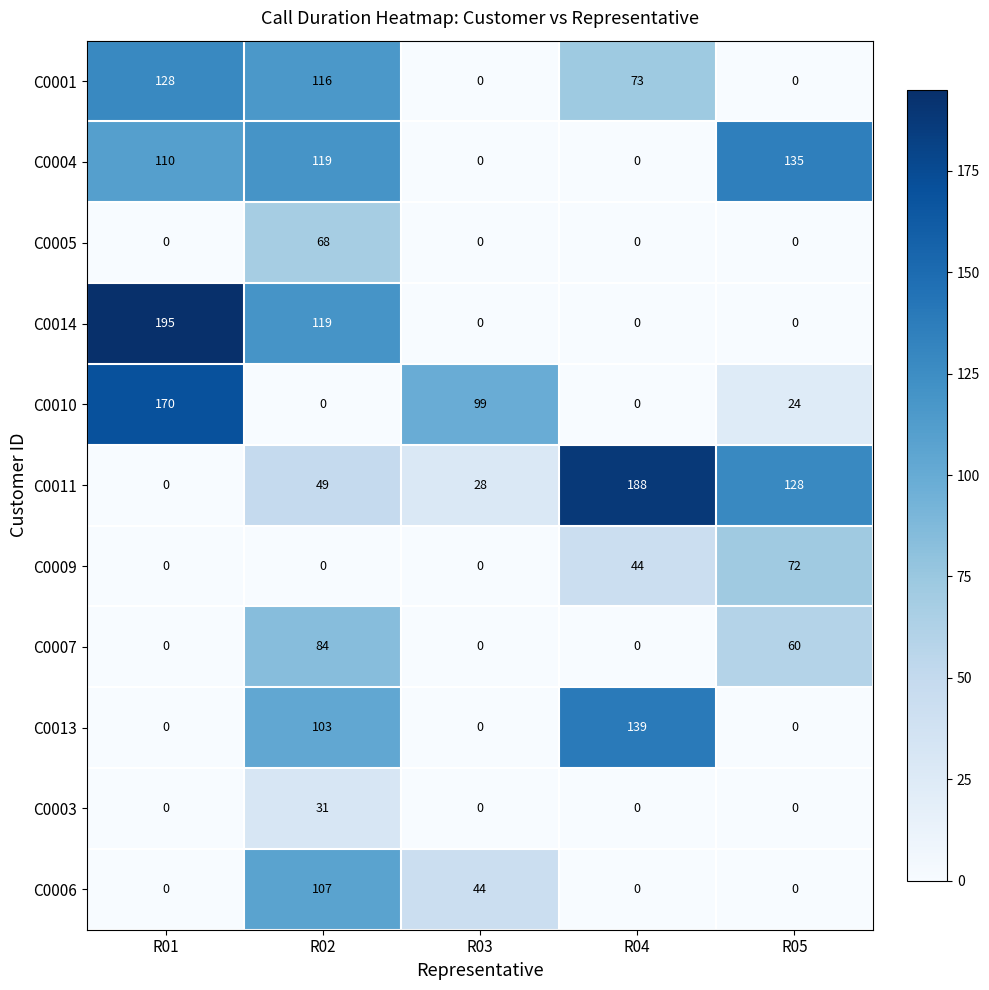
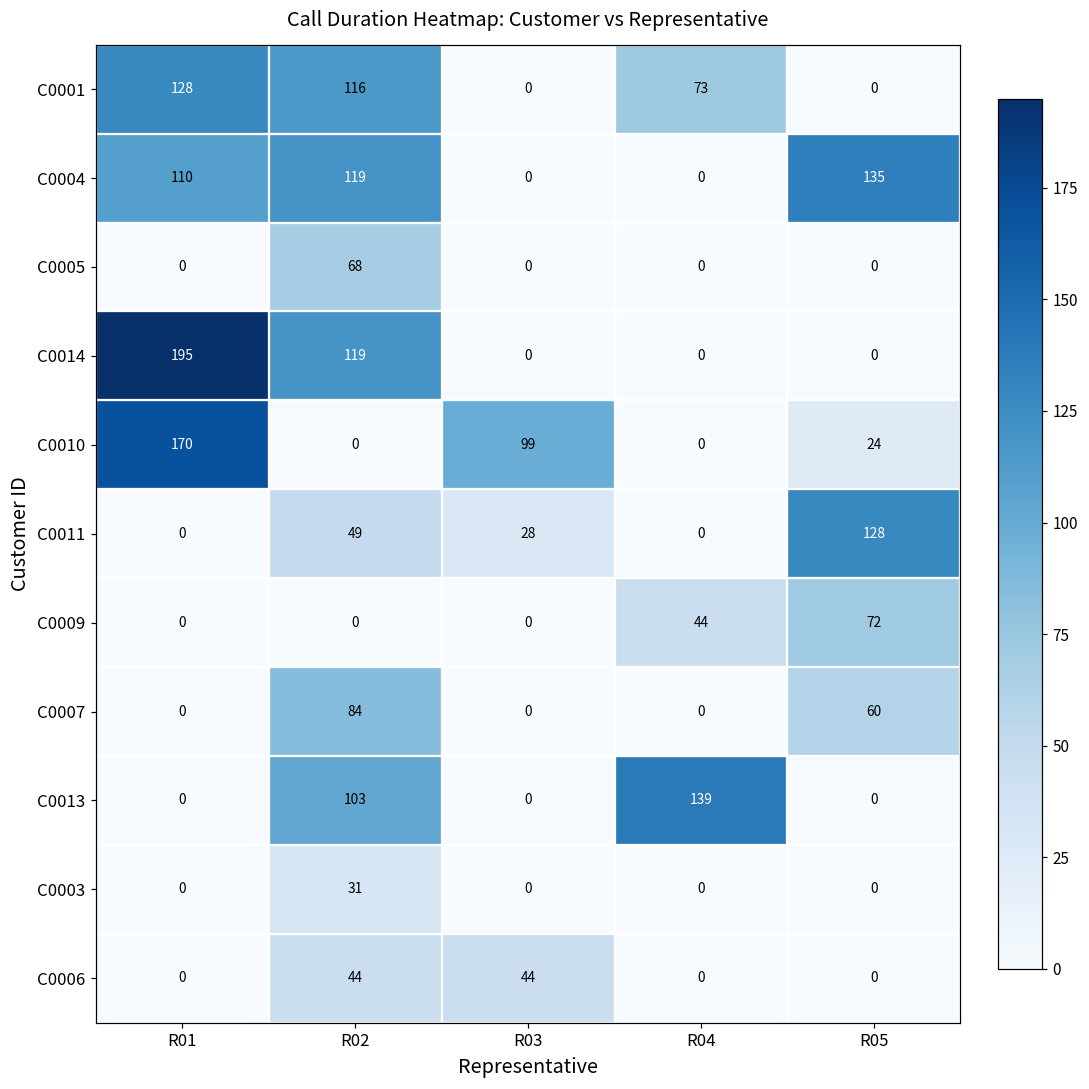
C0011, R04: 188 -> 0
C0006, R02: 107 -> 44
